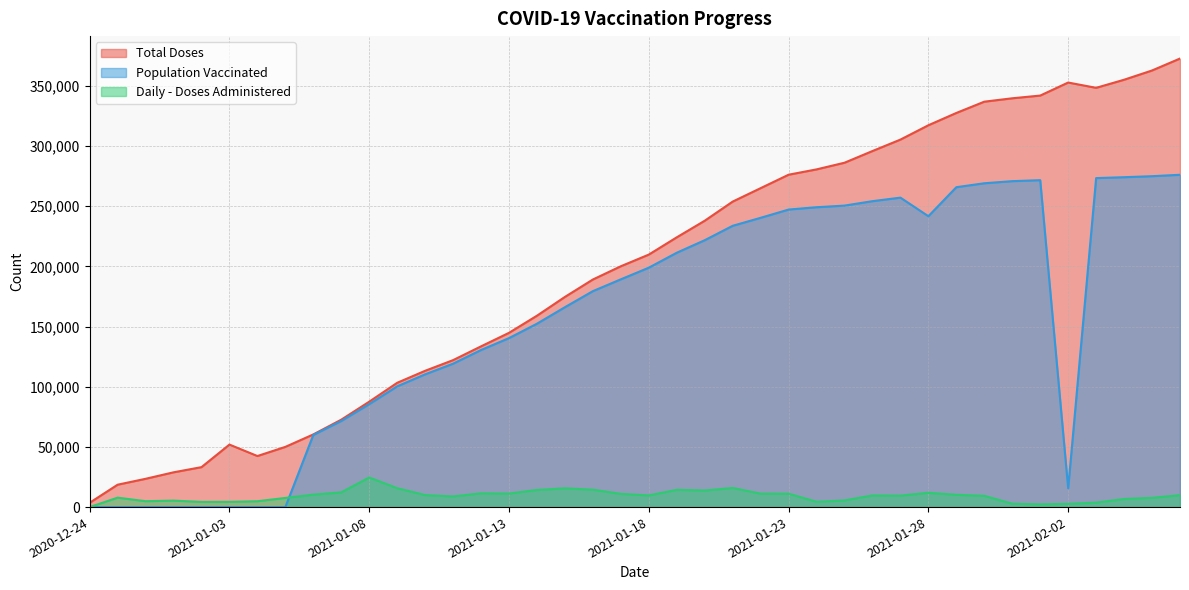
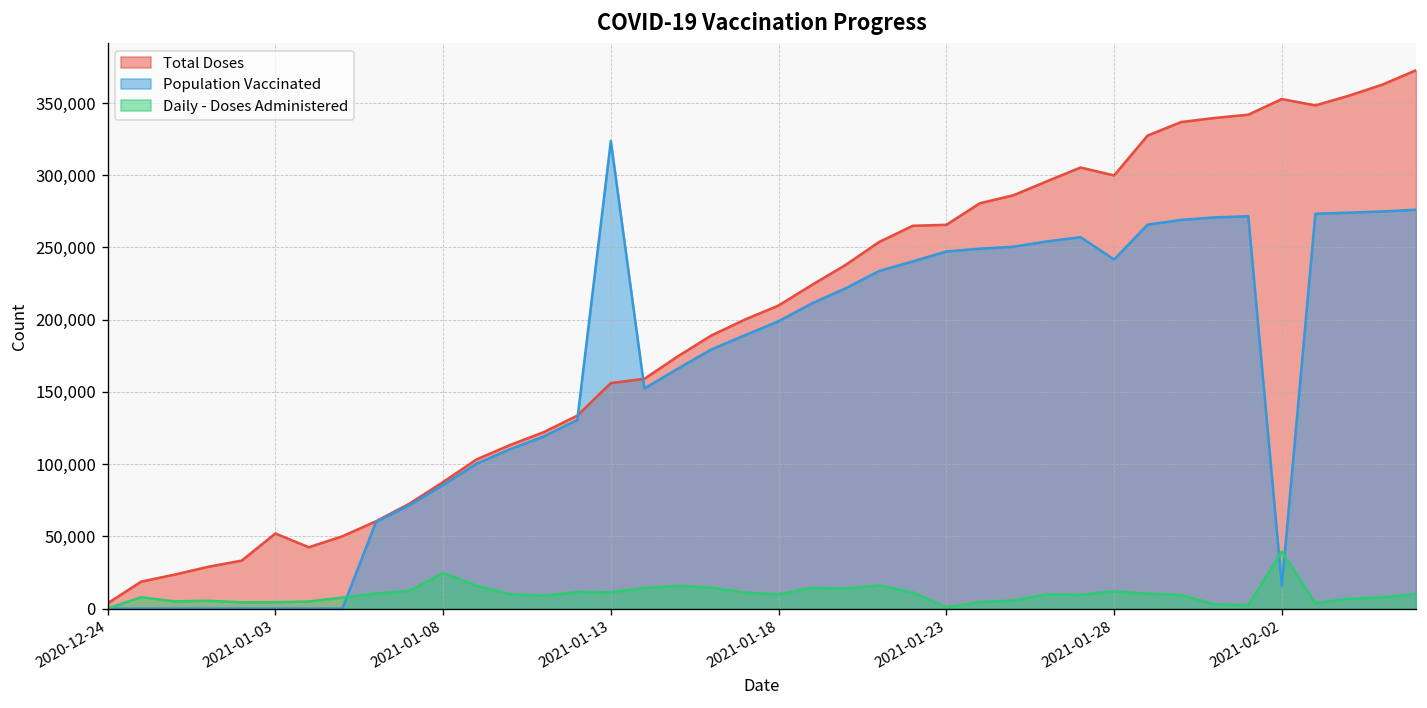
Total Doses, 2021-01-13: 145,000 -> 156,000
Population Vaccinated, 2021-01-13: 140,000 -> 324,000
Total Doses, 2021-01-23: 276,000 -> 266,000
Daily - Doses Administered, 2021-01-23: 11,000 -> 1,000
Total Doses, 2021-01-28: 317,000 -> 300,000
Daily - Doses Administered, 2021-02-02: 3,000 -> 39,000
